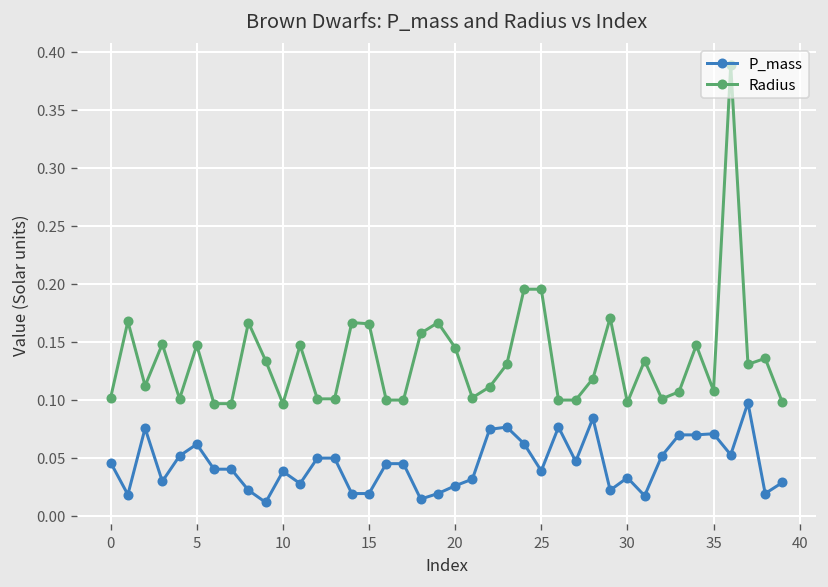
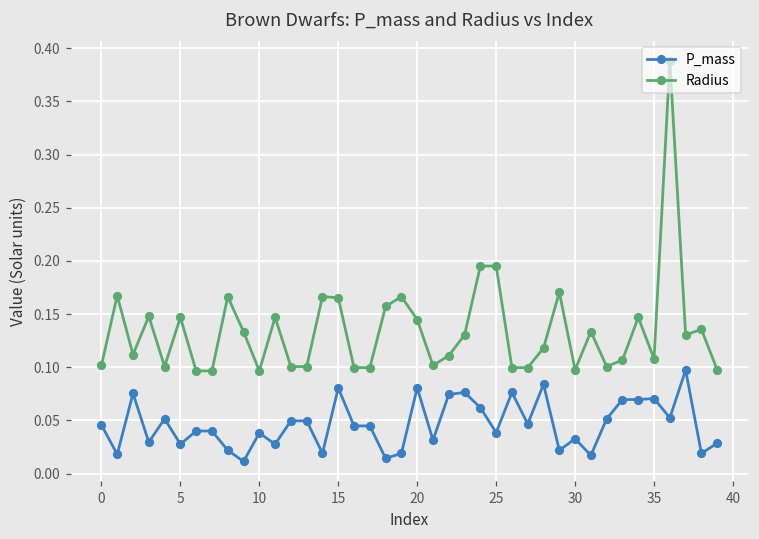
P_mass, 5: 0.06 -> 0.03
P_mass, 15: 0.02 -> 0.08
P_mass, 20: 0.03 -> 0.08
